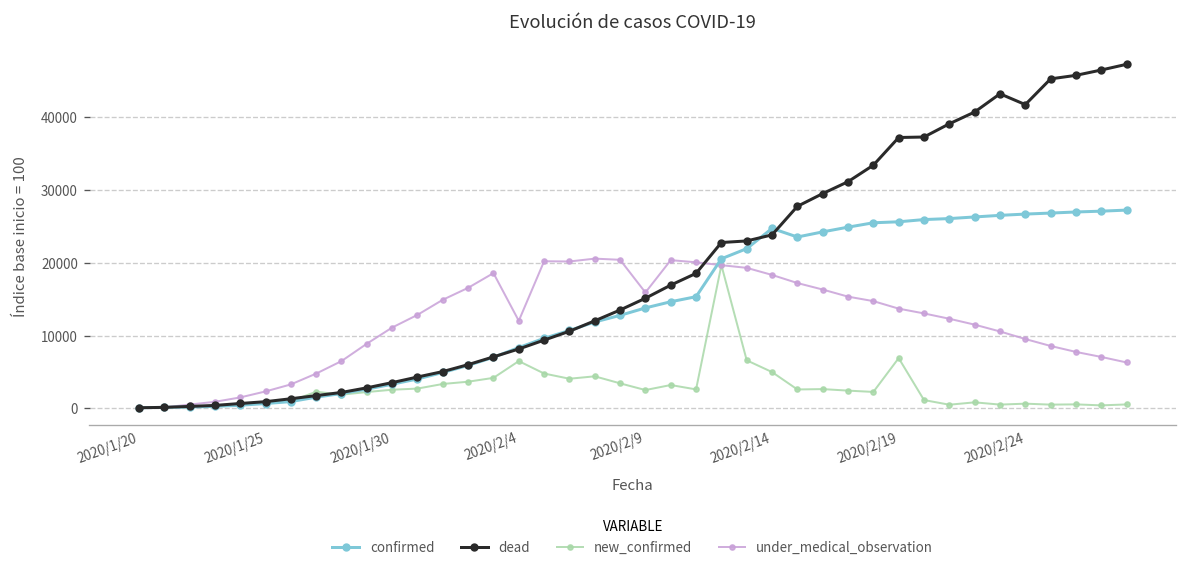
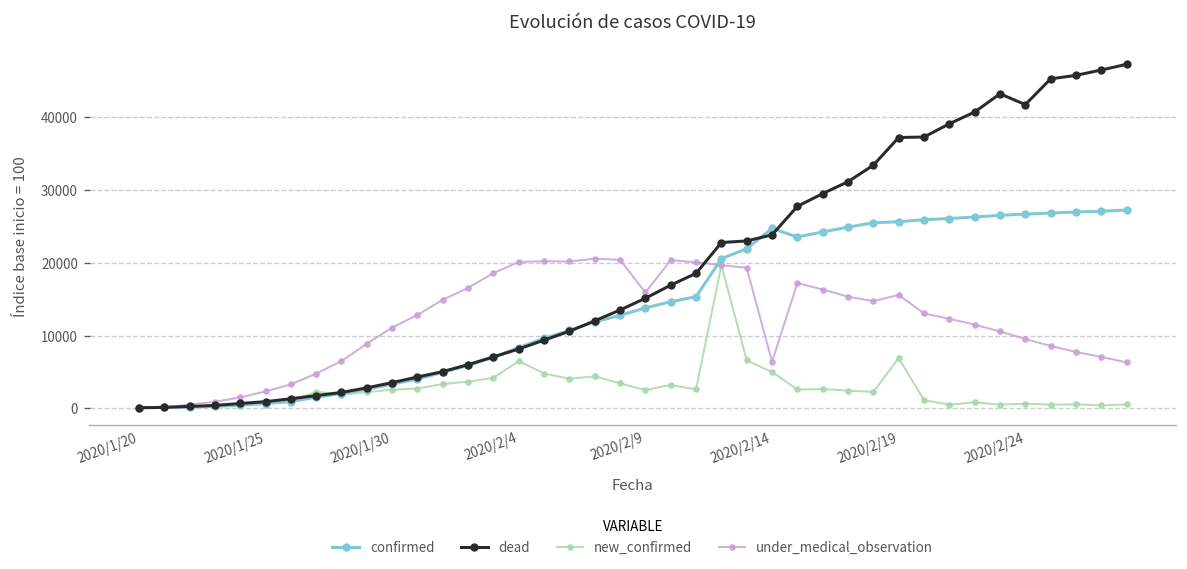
under_medical_observation, 2020/2/4: 12000 -> 20000
under_medical_observation, 2020/2/14: 18000 -> 6000
under_medical_observation, 2020/2/19: 14000 -> 16000
